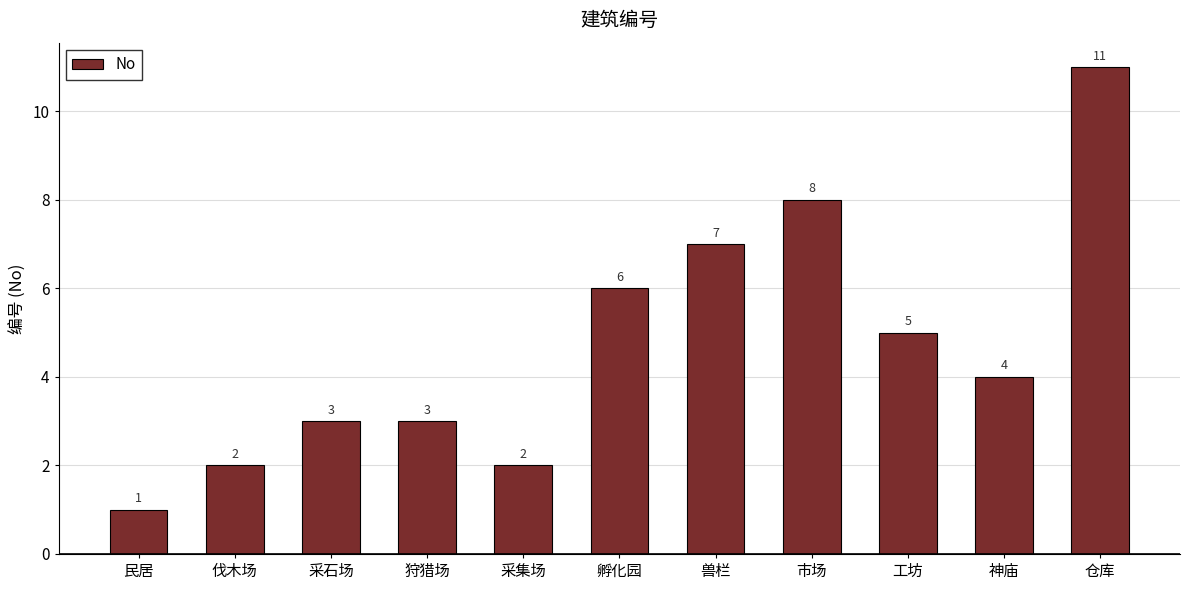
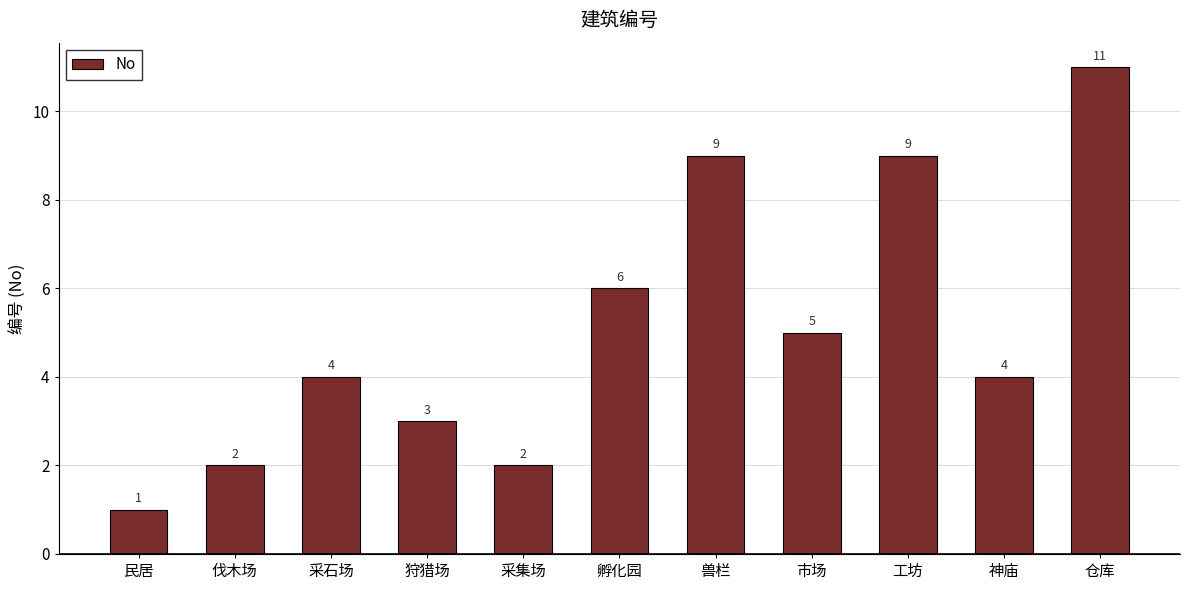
采石场: 3 -> 4
兽栏: 7 -> 9
市场: 8 -> 5
工坊: 5 -> 9
